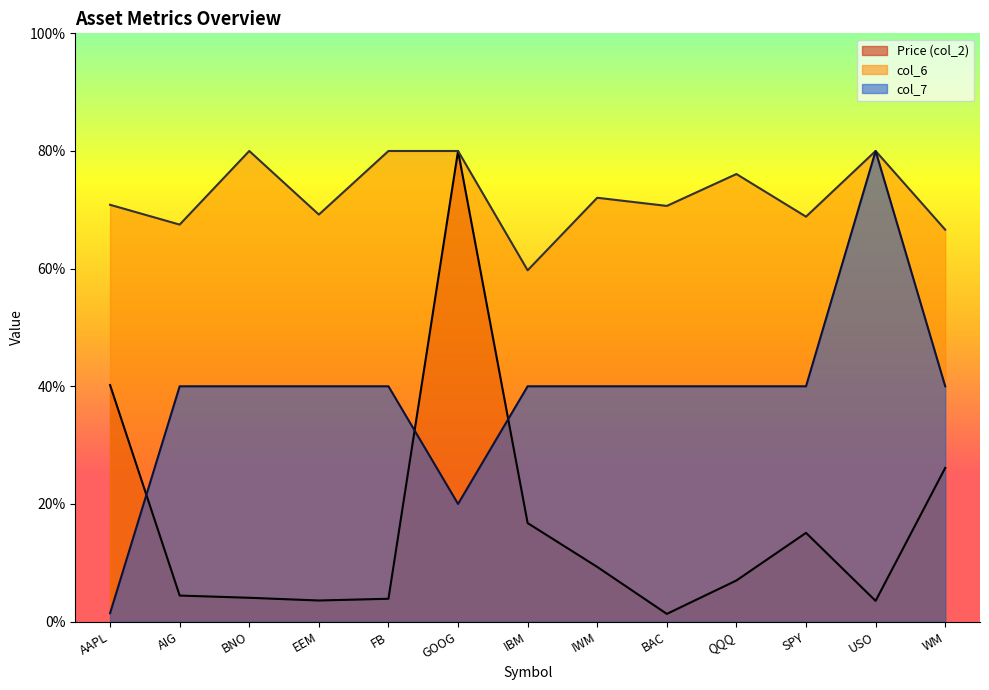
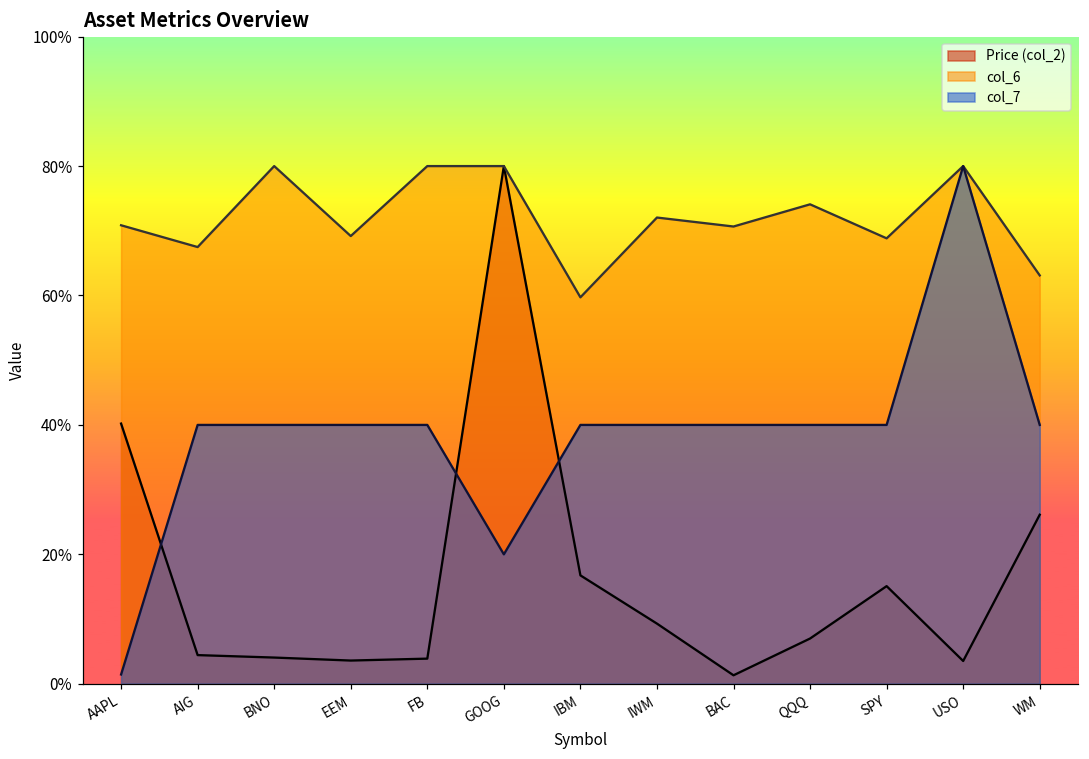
col_6, QQQ: 76% -> 74%
col_6, WM: 67% -> 63%
